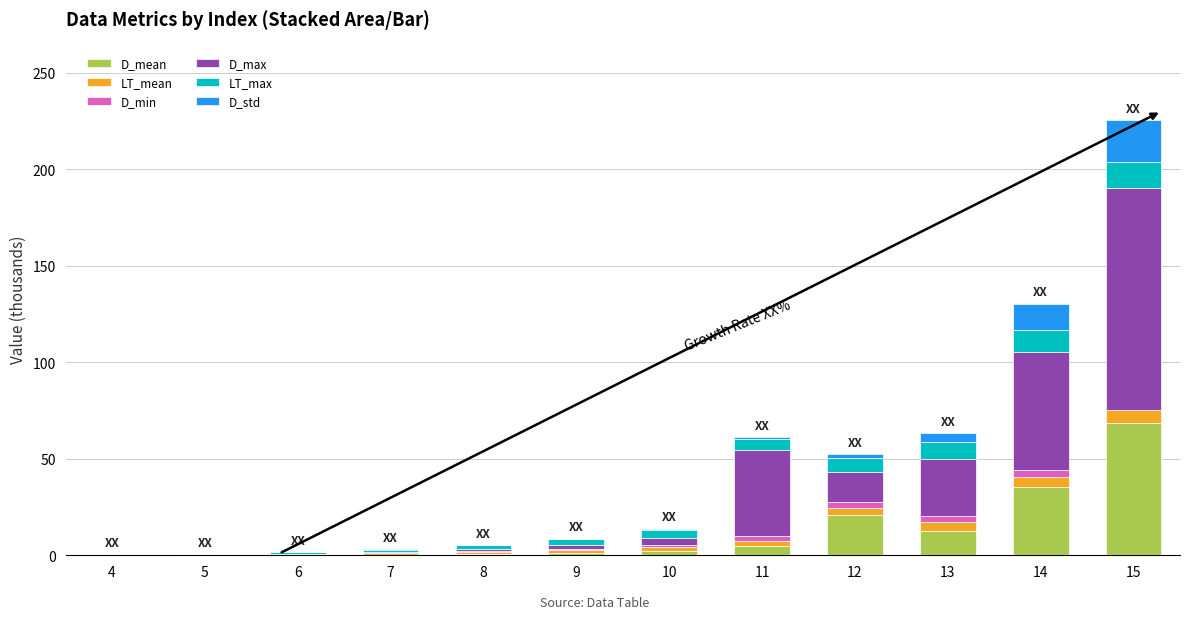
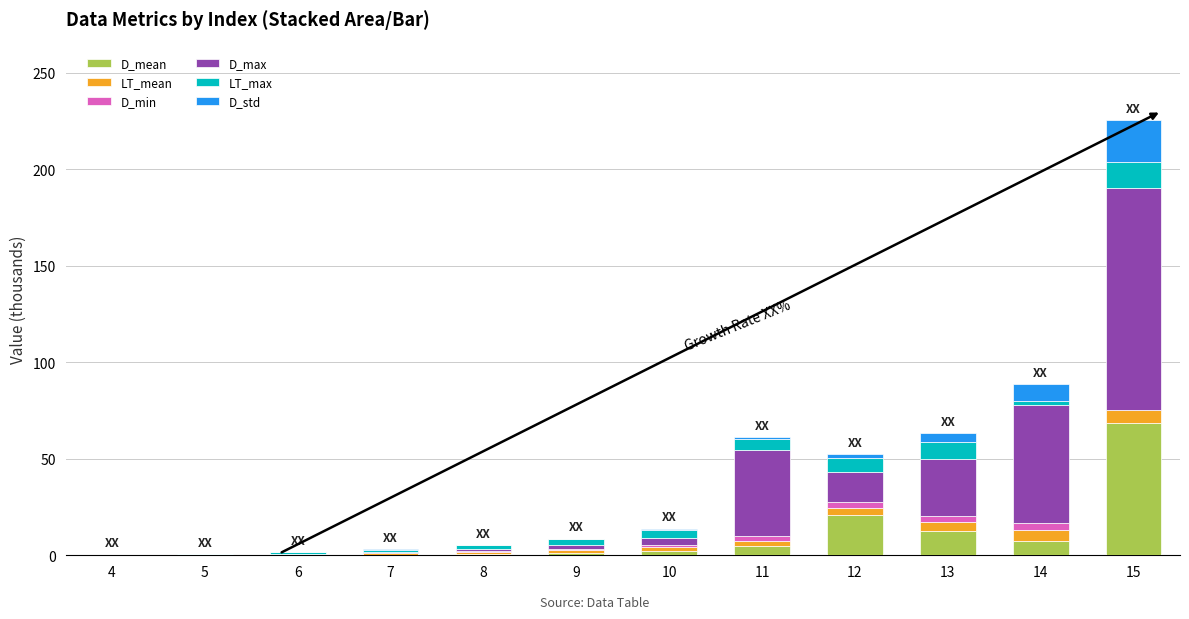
D_mean, 14: 35 -> 8
LT_max, 14: 11 -> 2
D_std, 14: 14 -> 9
